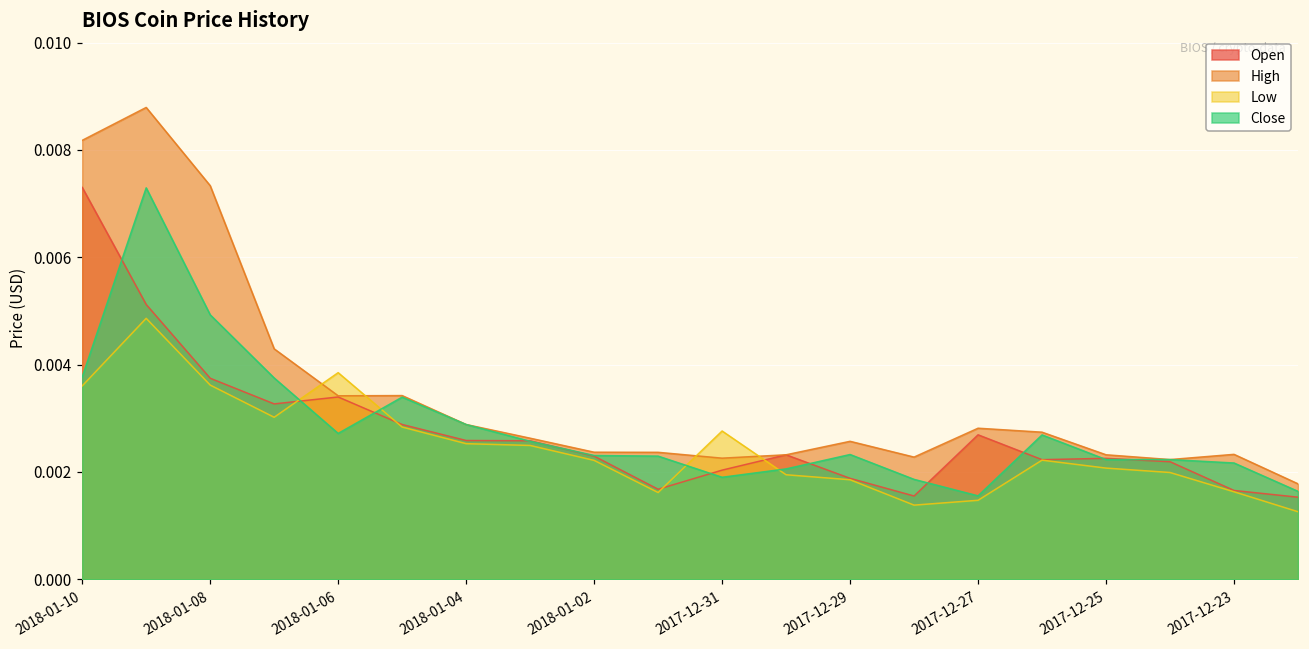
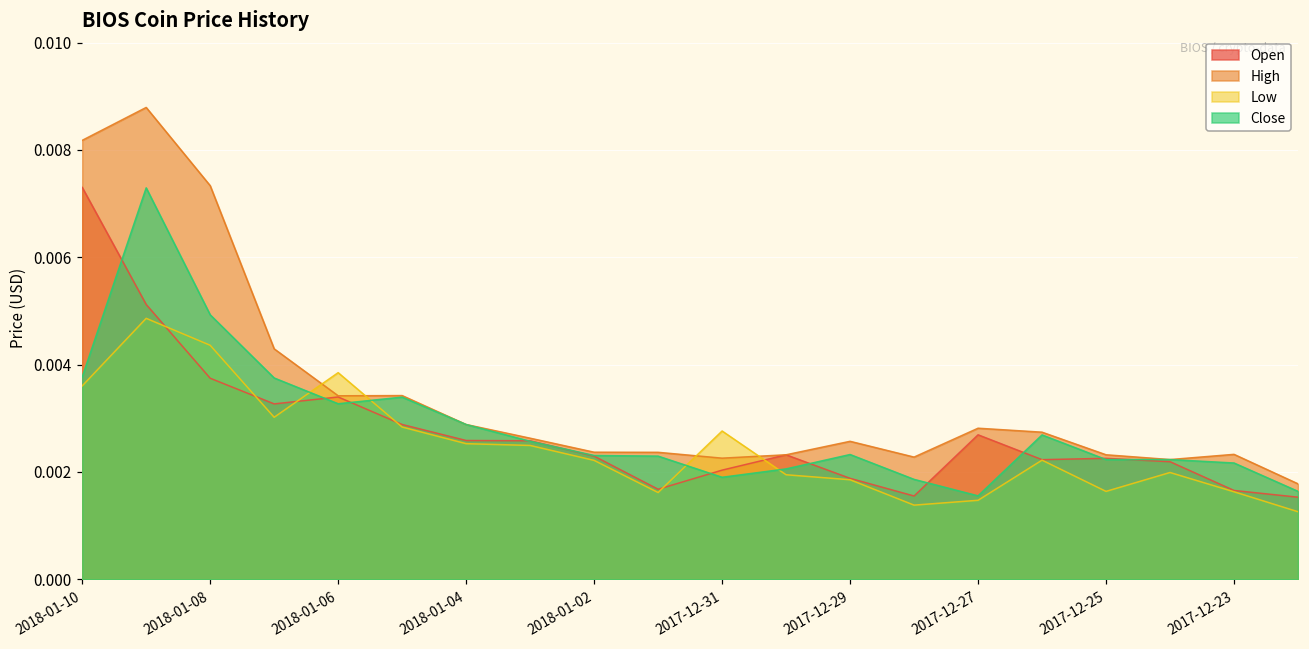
Low, 2018-01-08: 0.0036 -> 0.0044
Close, 2018-01-06: 0.0027 -> 0.0033
Low, 2017-12-25: 0.0021 -> 0.0016
